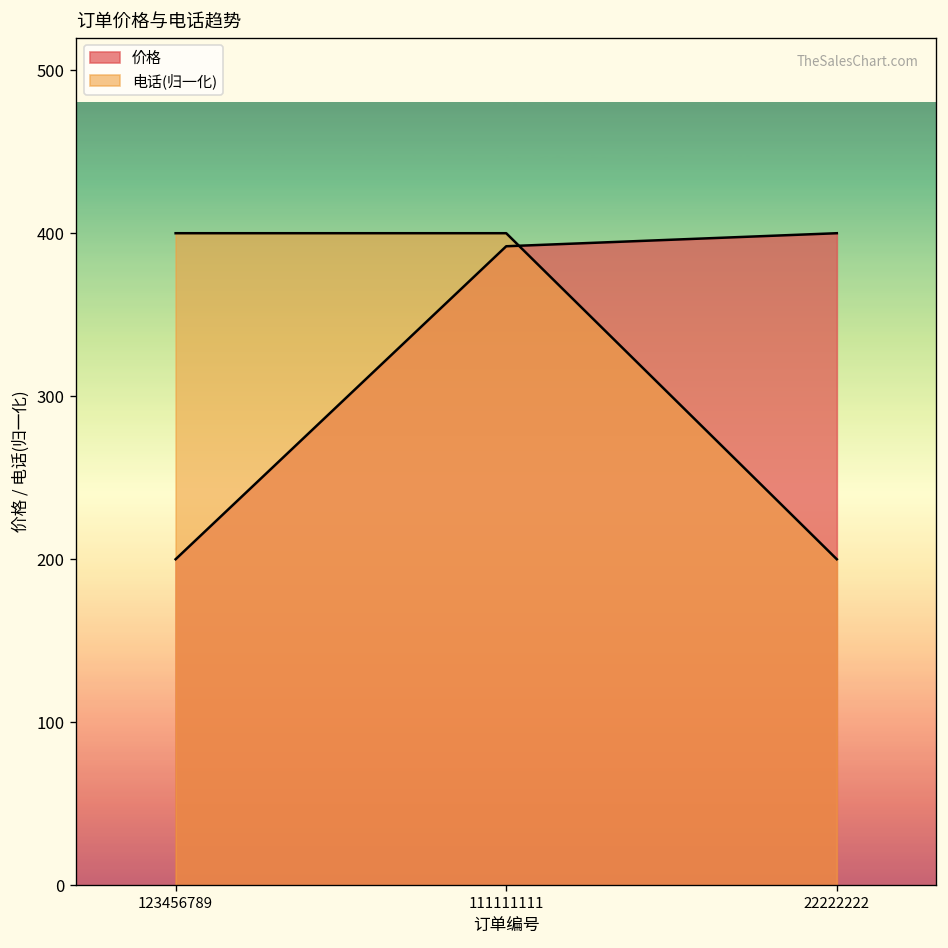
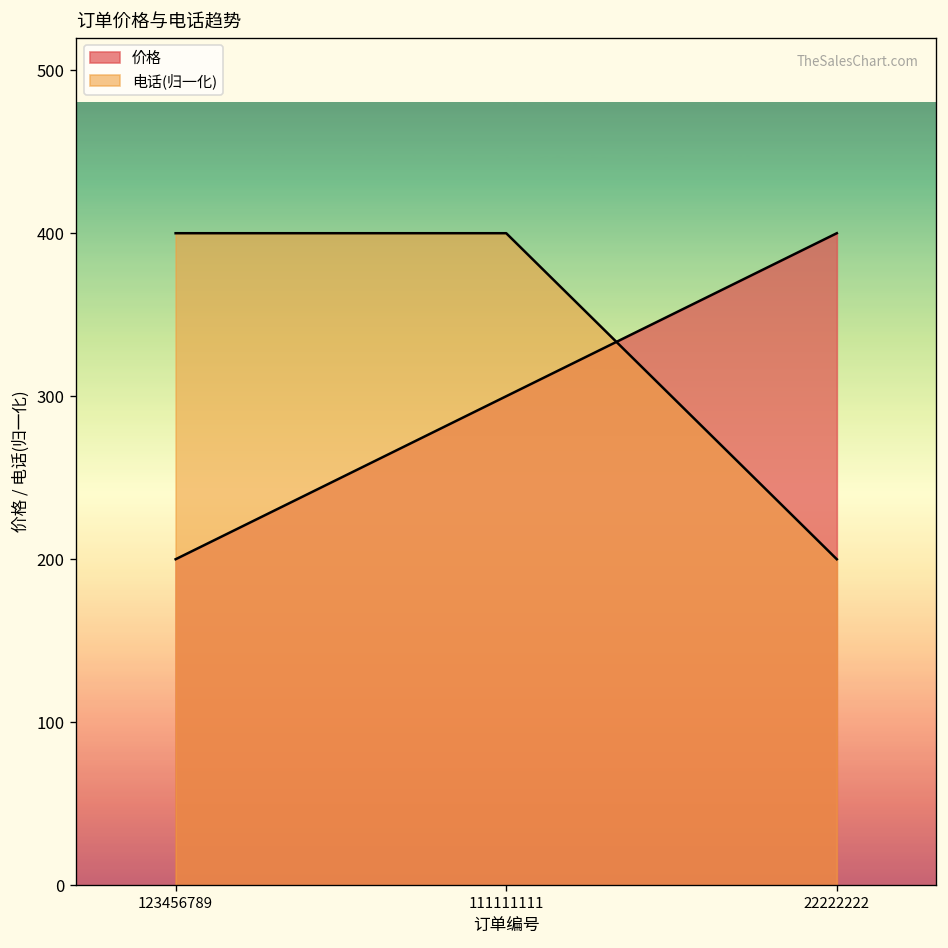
价格, 111111111: 392 -> 300
